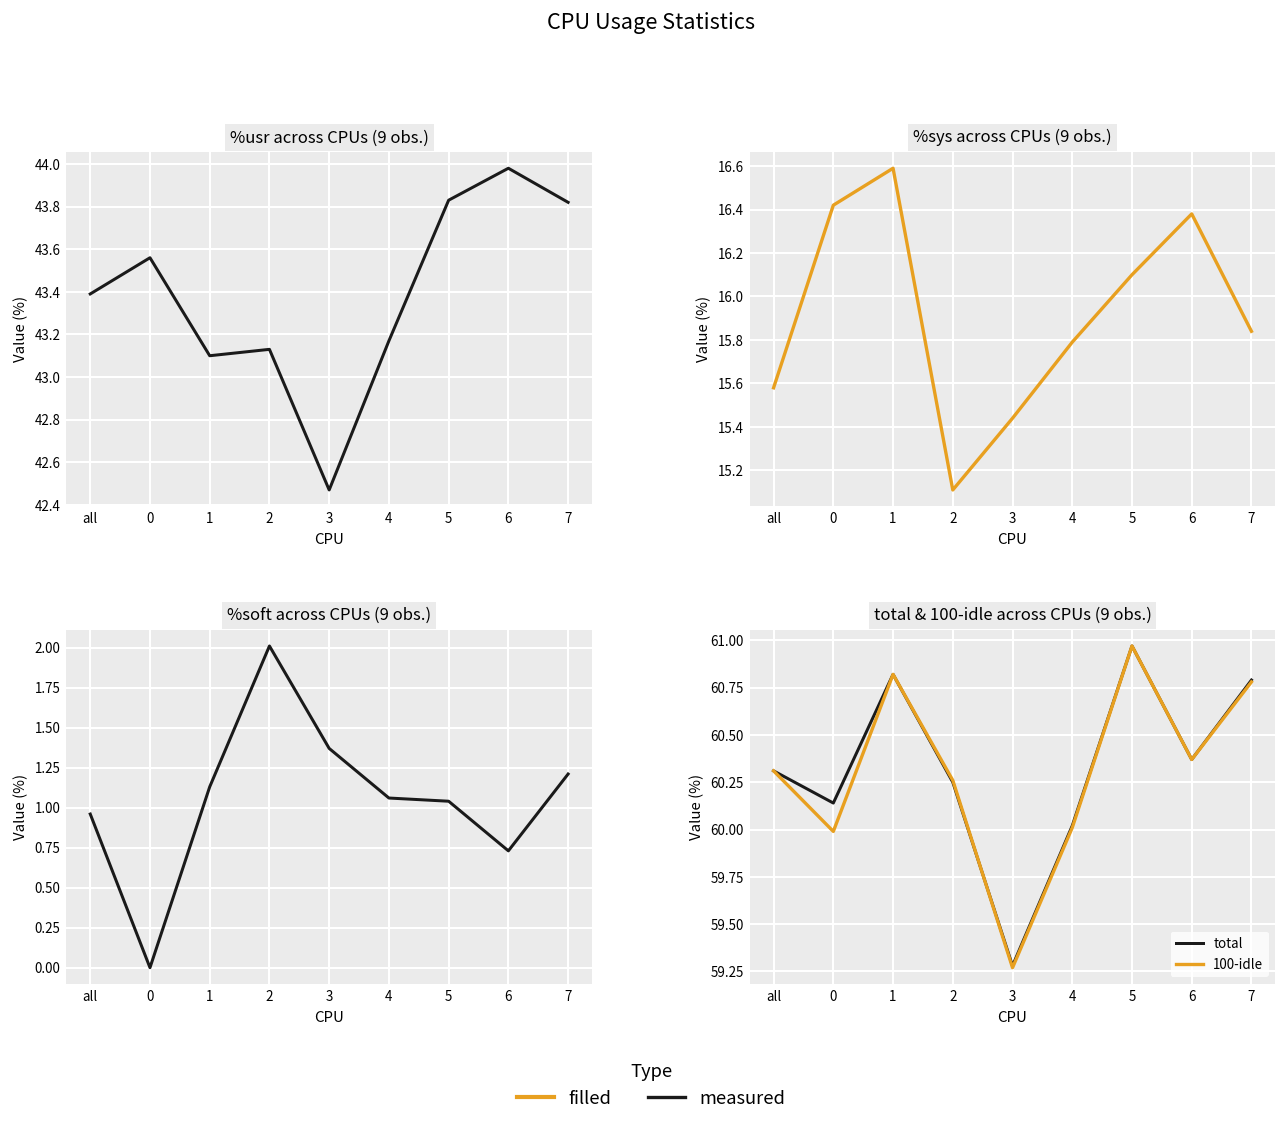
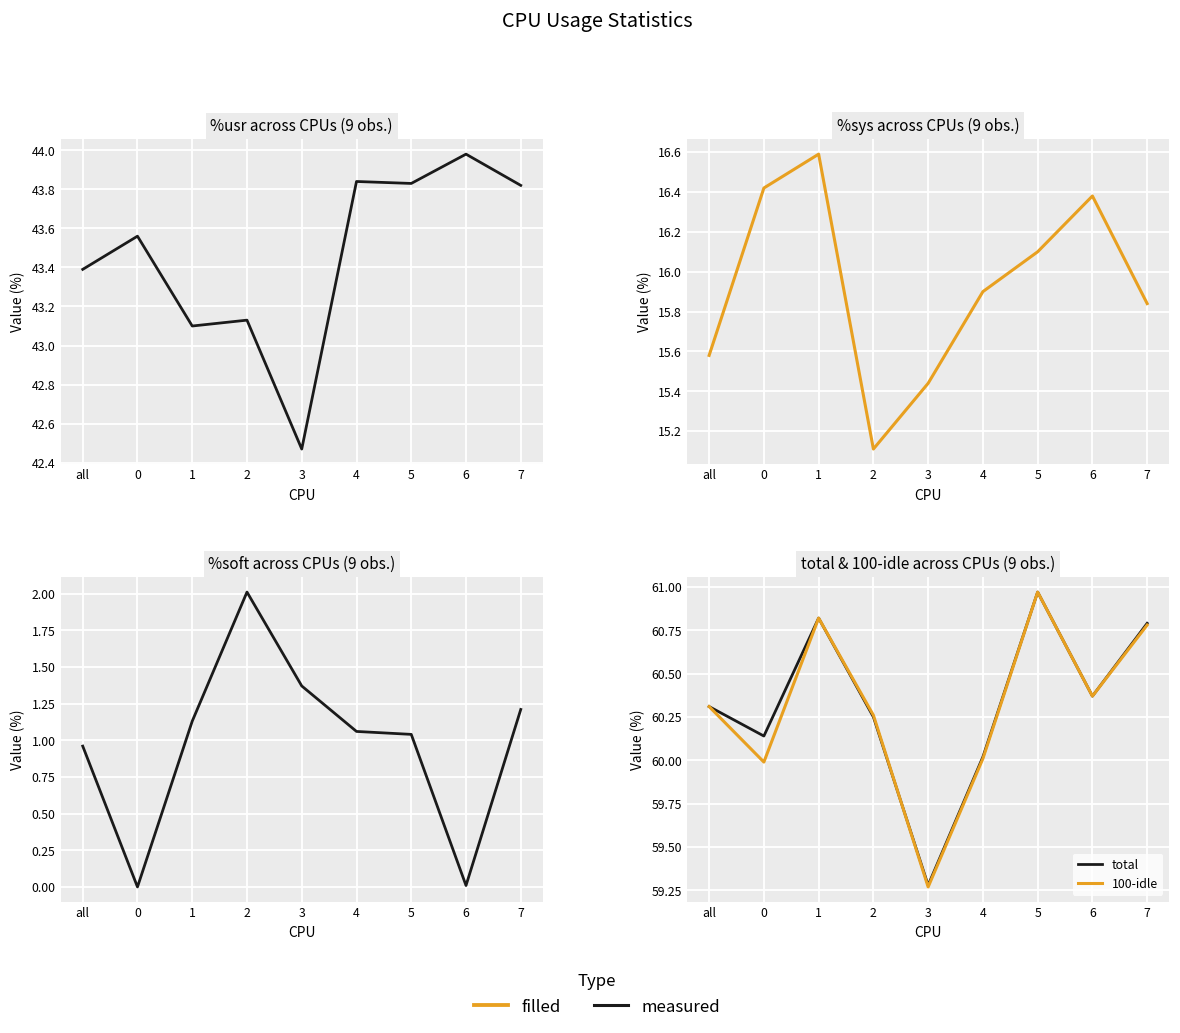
%usr across CPUs (9 obs.), 4: 43.17 -> 43.84
%sys across CPUs (9 obs.), 4: 15.79 -> 15.90
%soft across CPUs (9 obs.), 6: 0.73 -> 0.01
